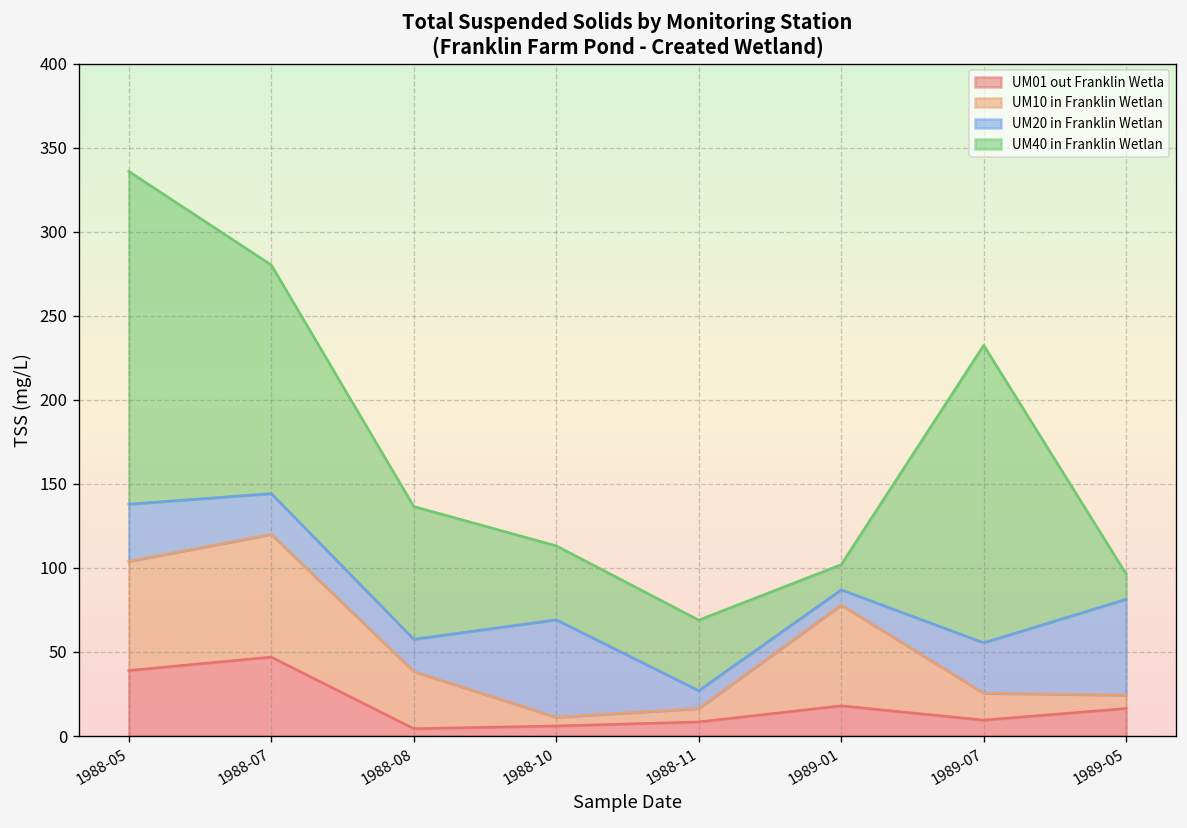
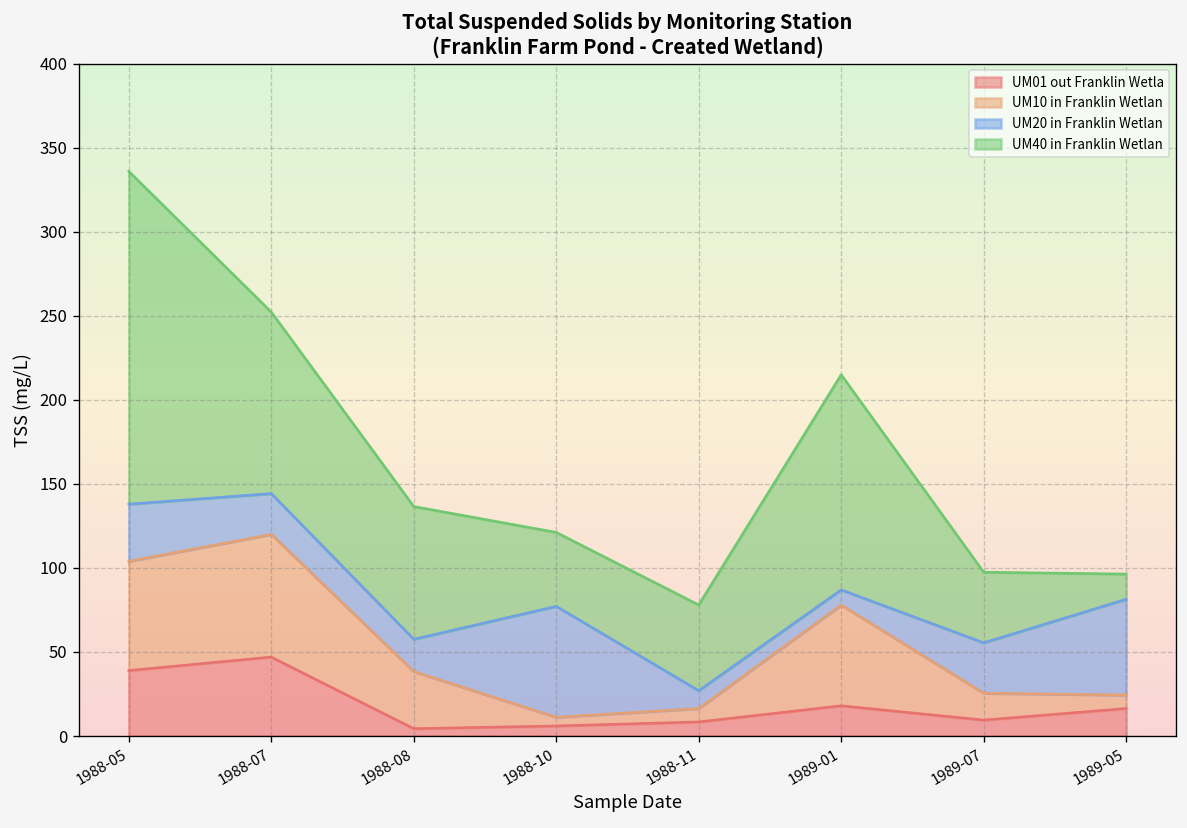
UM40 in Franklin Wetlan, 1988-07: 136 -> 108
UM20 in Franklin Wetlan, 1988-10: 58 -> 66
UM40 in Franklin Wetlan, 1988-11: 42 -> 51
UM40 in Franklin Wetlan, 1989-01: 15 -> 128
UM40 in Franklin Wetlan, 1989-07: 177 -> 42
